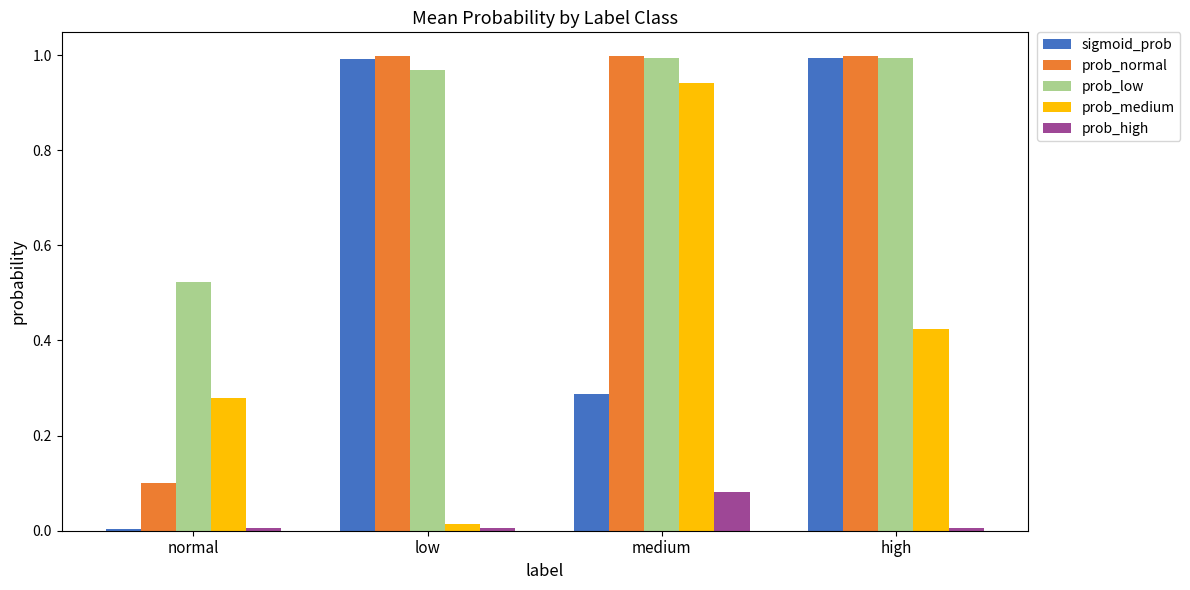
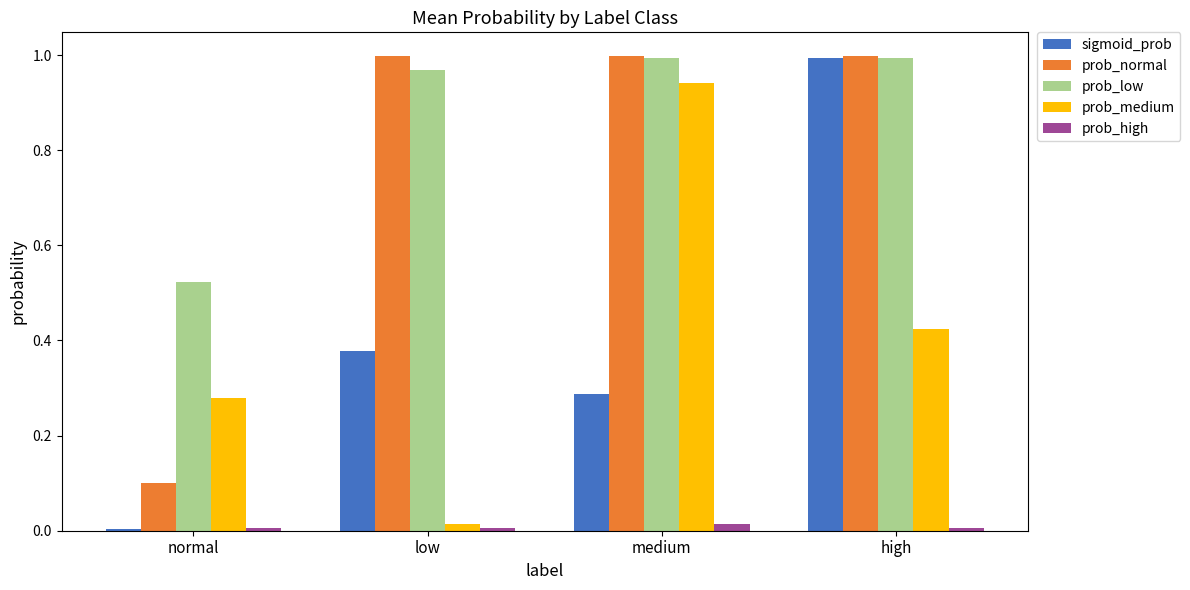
sigmoid_prob, low: 0.99 -> 0.38
prob_high, medium: 0.08 -> 0.01
